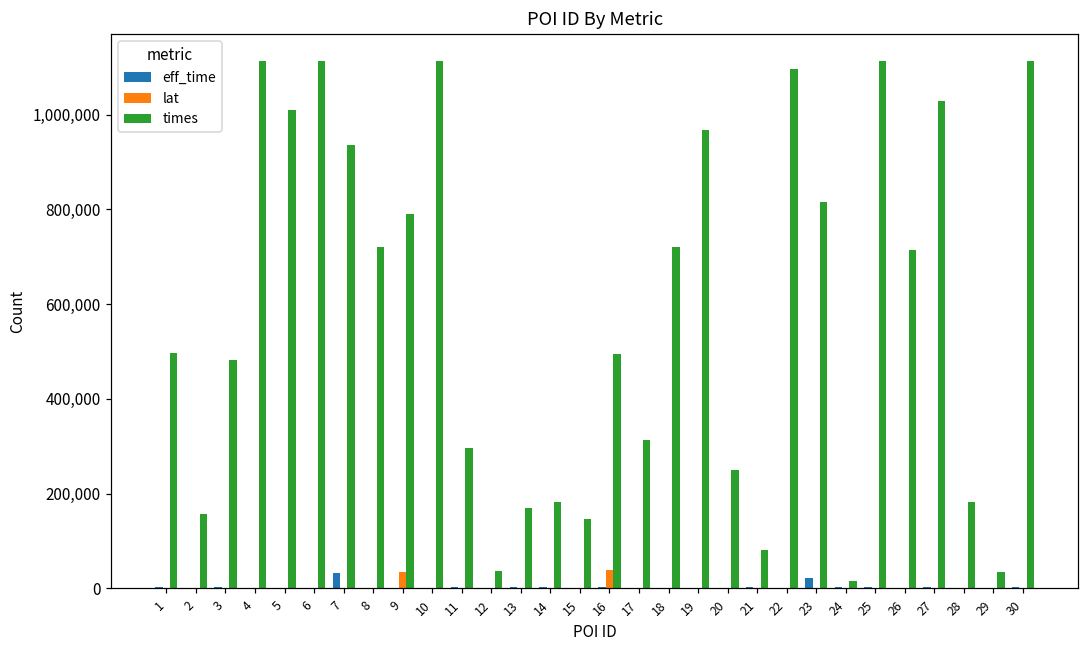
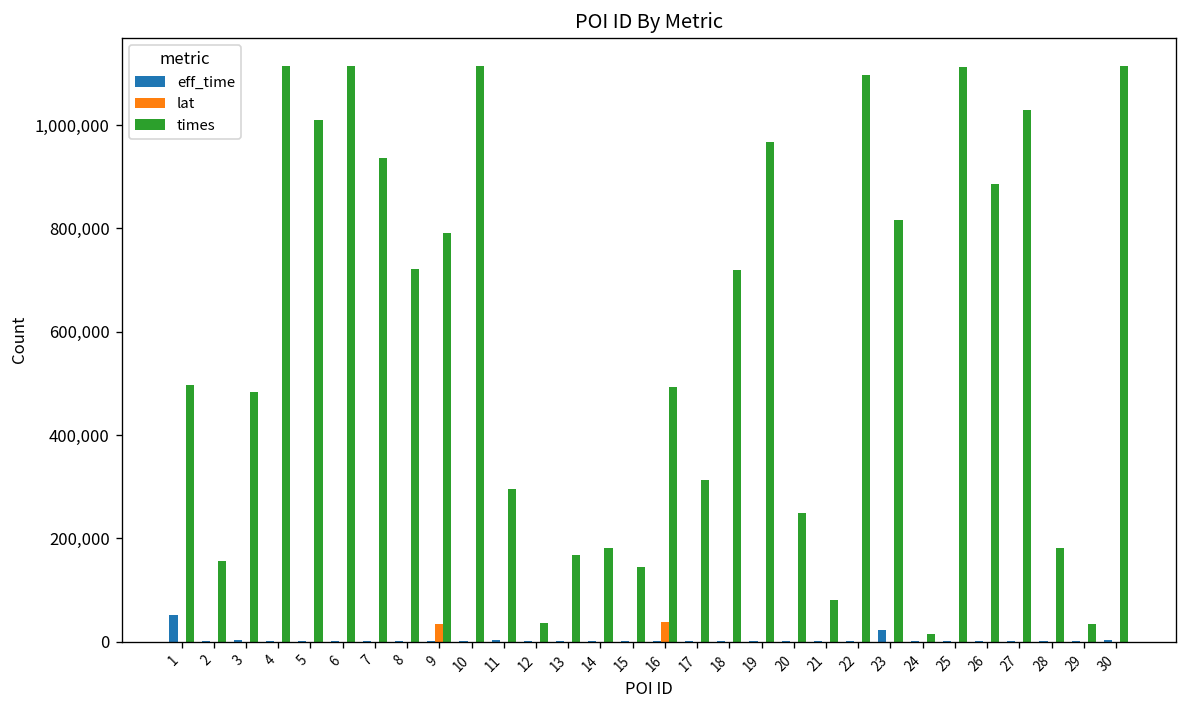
eff_time, 1: 0 -> 50,000
eff_time, 7: 30,000 -> 0
times, 26: 720,000 -> 890,000
